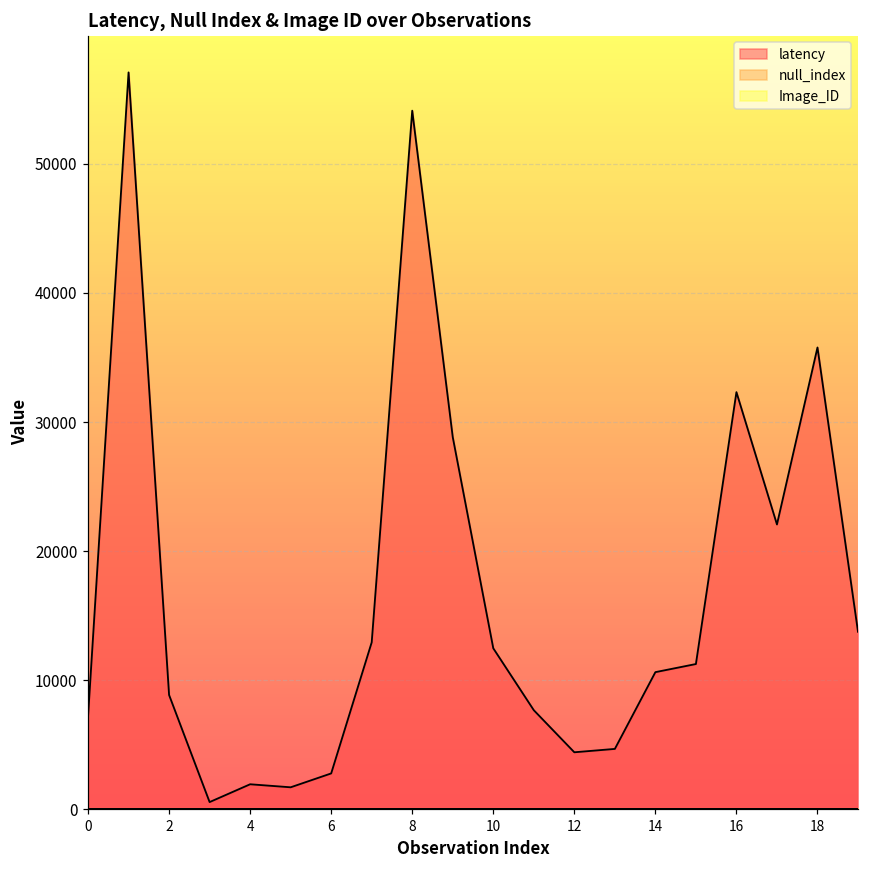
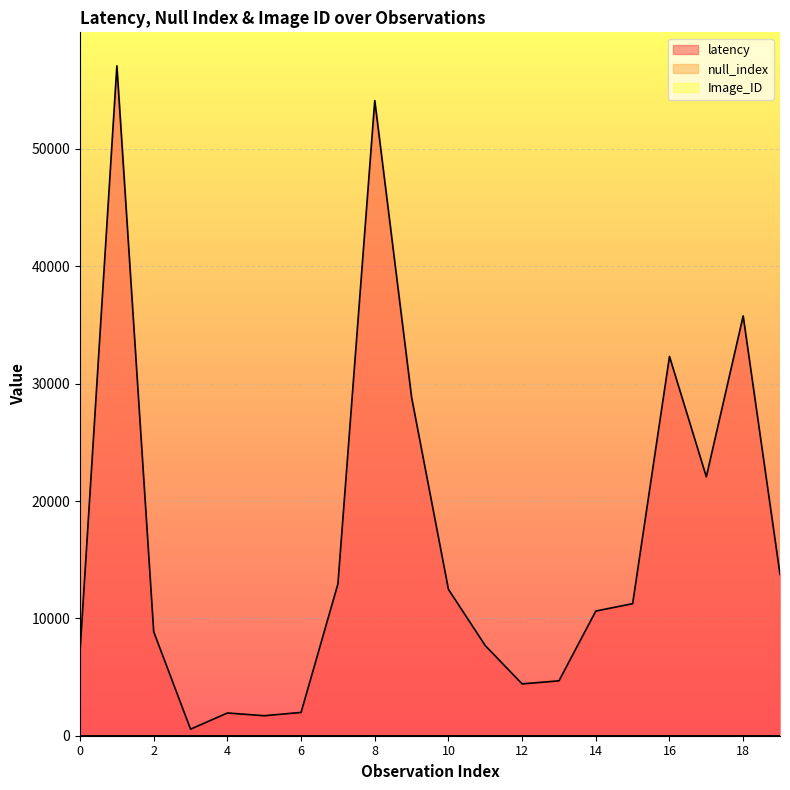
latency, 6: 2800 -> 2000
